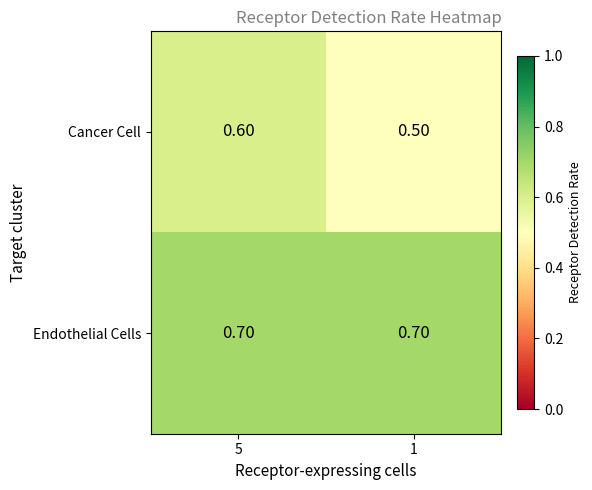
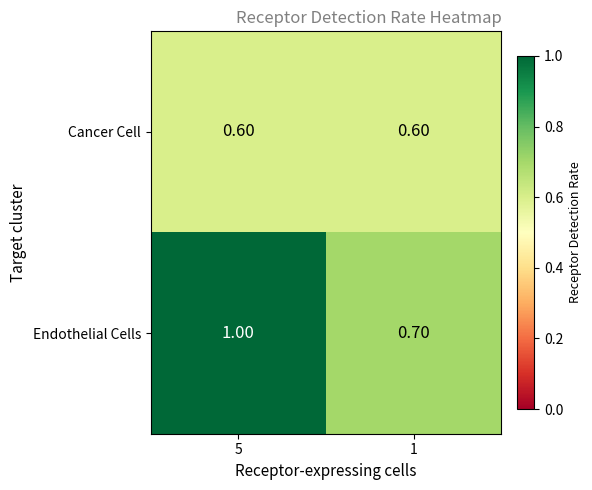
Cancer Cell, 1: 0.50 -> 0.60
Endothelial Cells, 5: 0.70 -> 1.00
